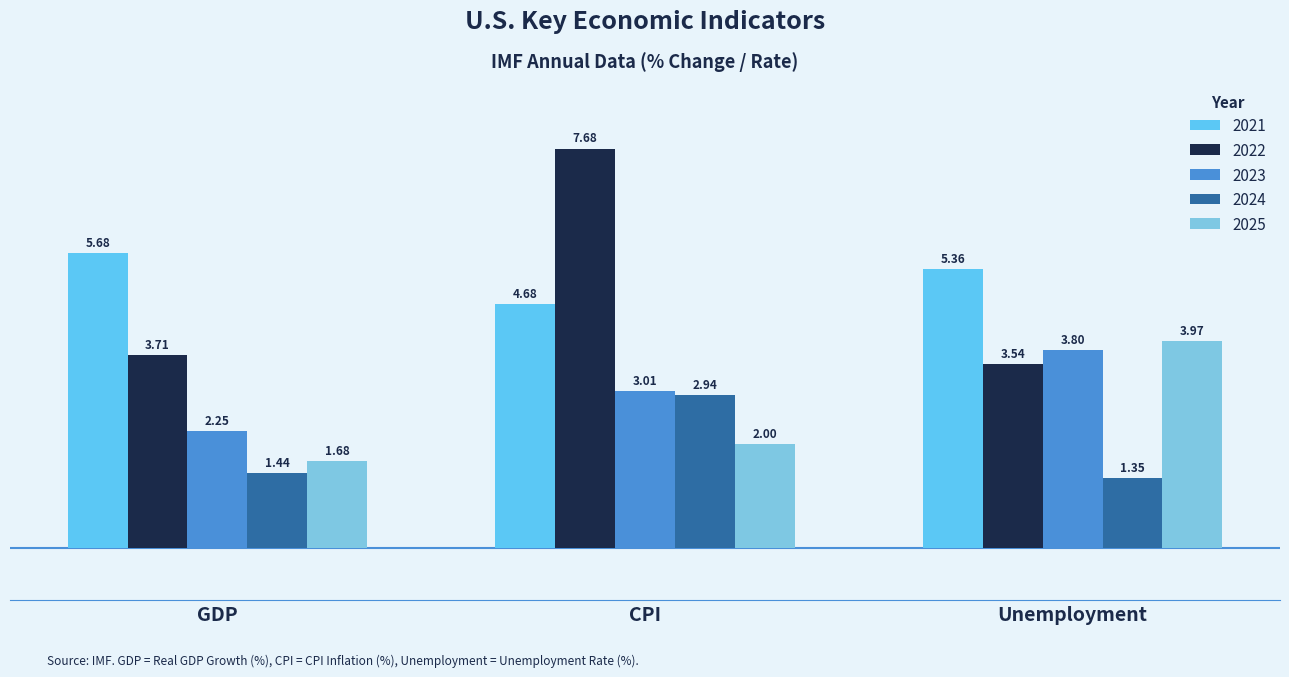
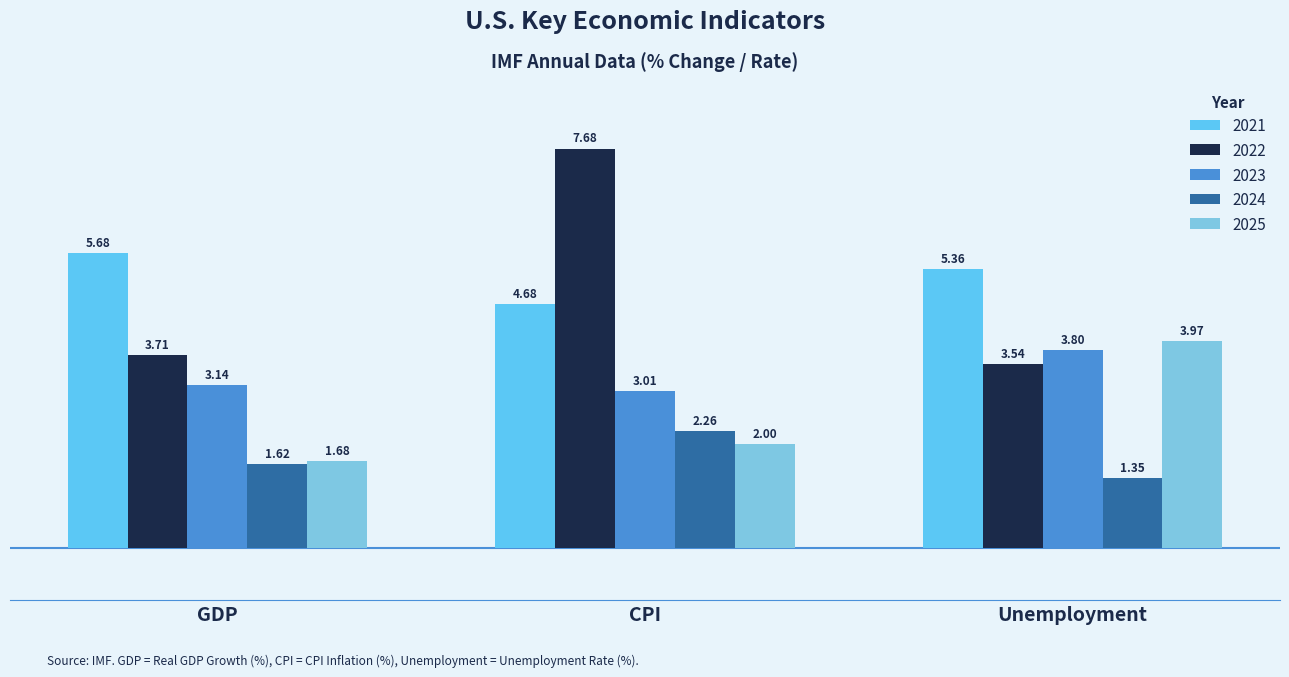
2023, GDP: 2.25 -> 3.14
2024, GDP: 1.44 -> 1.62
2024, CPI: 2.94 -> 2.26
